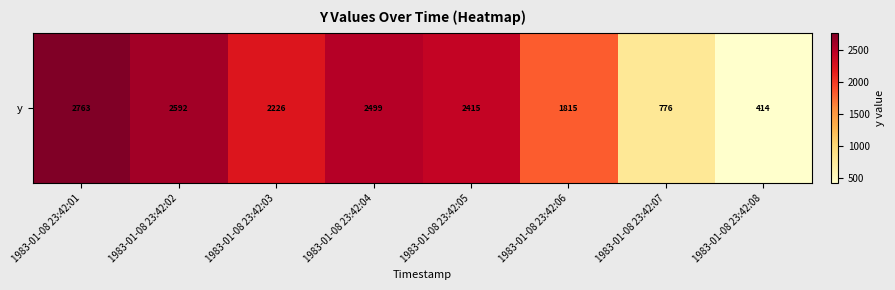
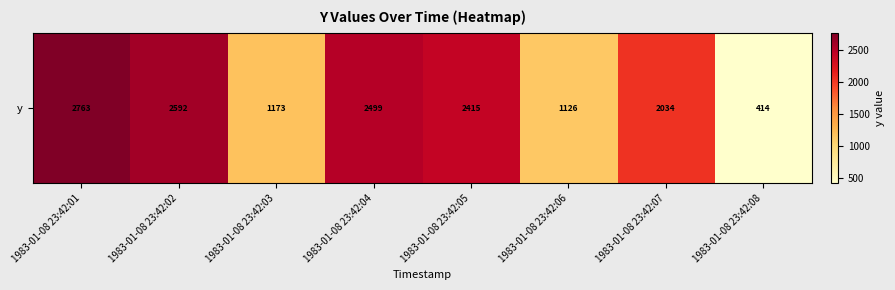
y, 1983-01-08 23:42:03: 2226 -> 1173
y, 1983-01-08 23:42:06: 1815 -> 1126
y, 1983-01-08 23:42:07: 776 -> 2034
